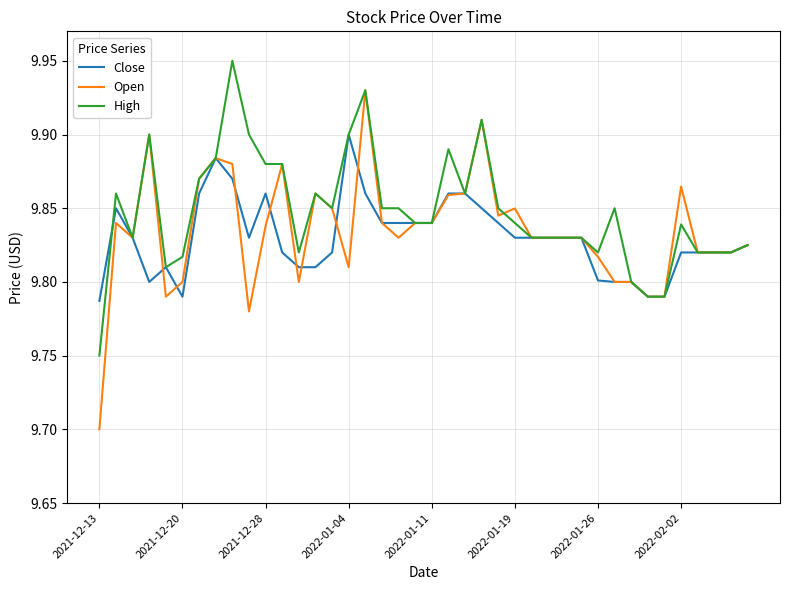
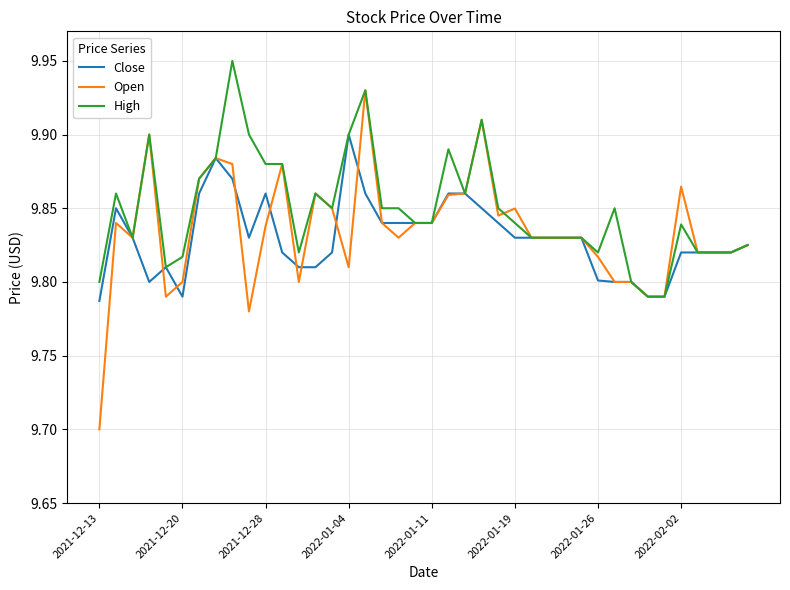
High, 2021-12-13: 9.750 -> 9.800
